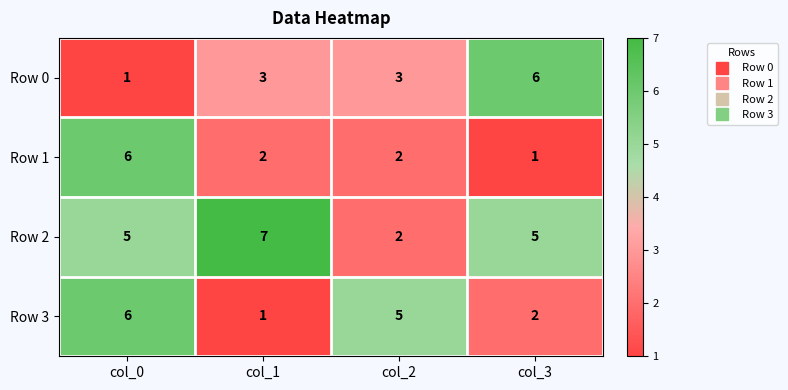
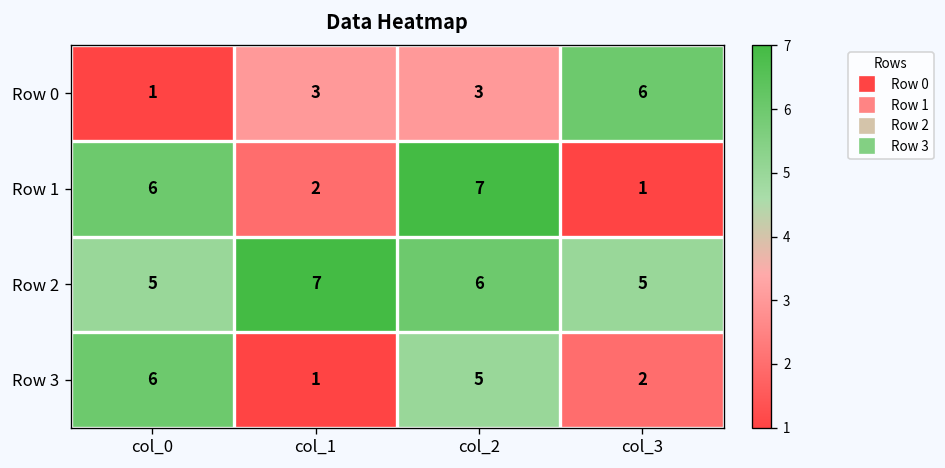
Row 1, col_2: 2 -> 7
Row 2, col_2: 2 -> 6
